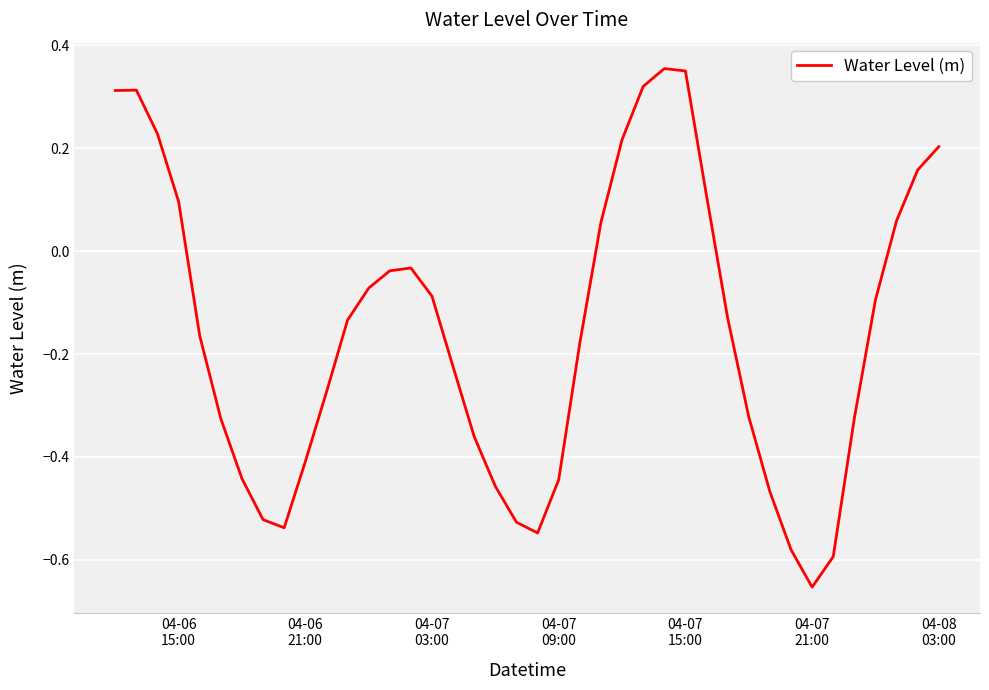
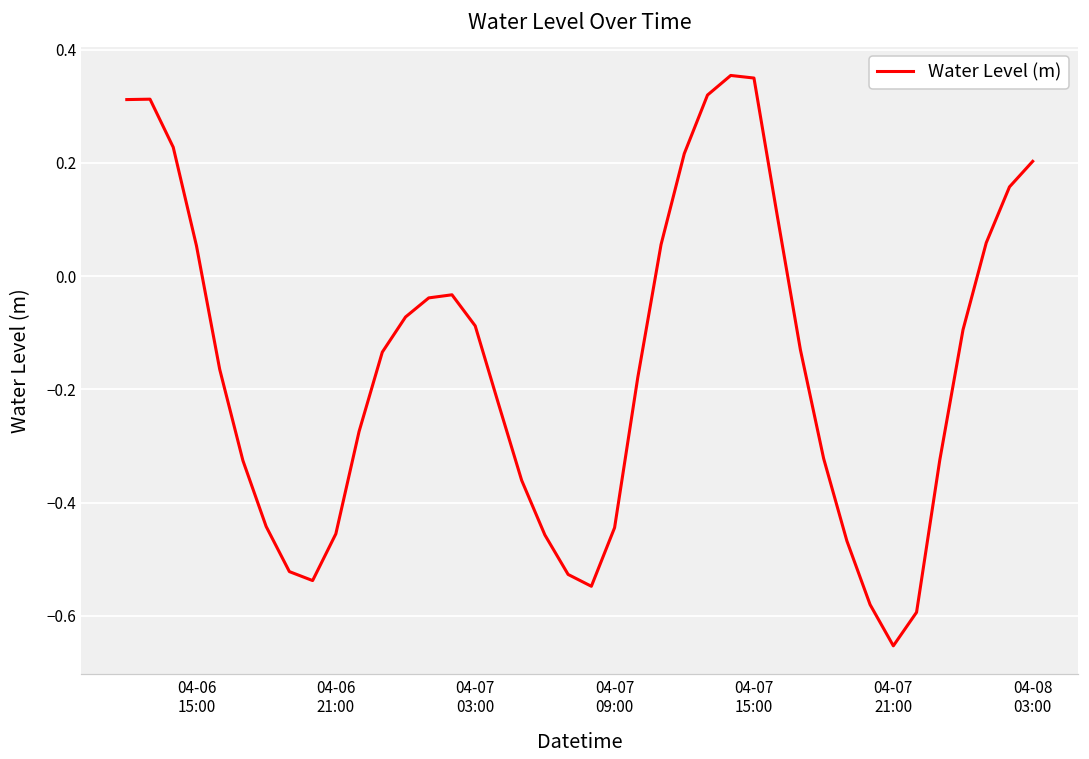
04-06 15:00: 0.10 -> 0.05
04-06 21:00: -0.41 -> -0.46
